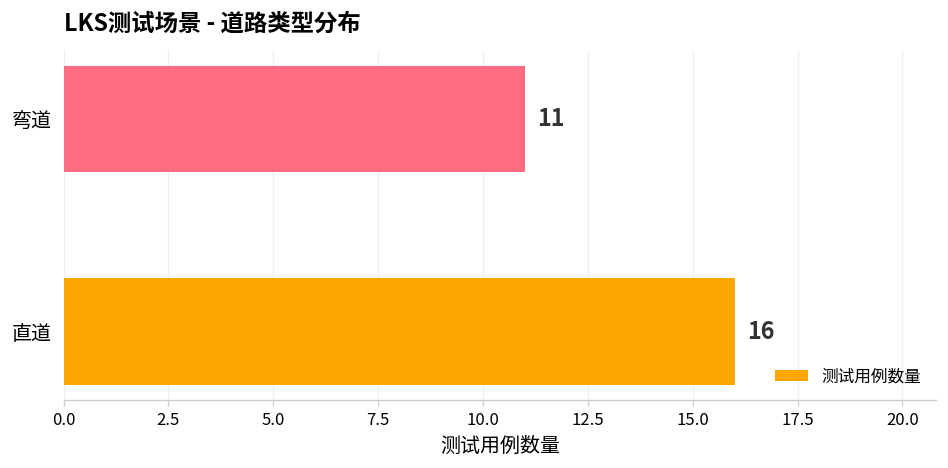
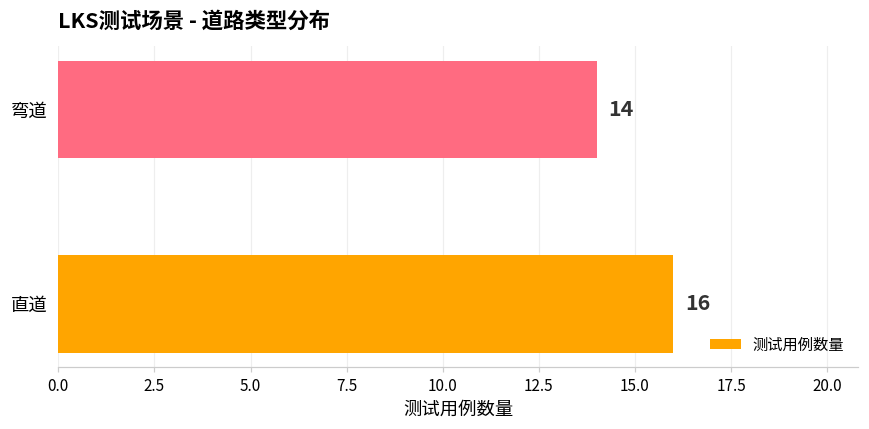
弯道: 11 -> 14
